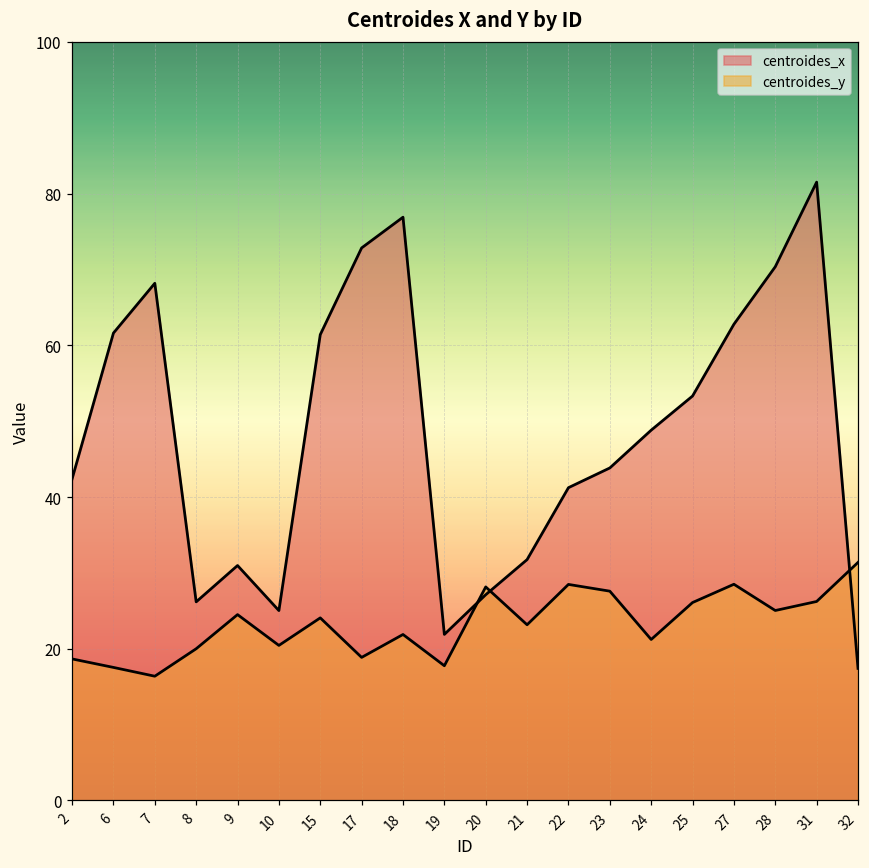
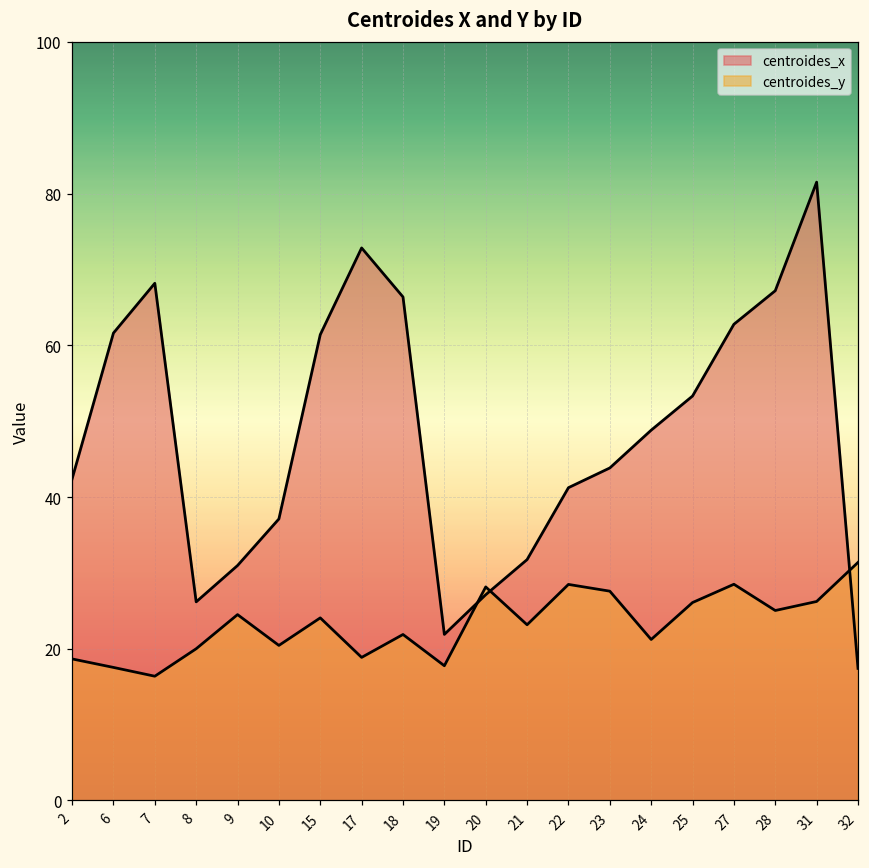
centroides_x, 10: 25 -> 37
centroides_x, 18: 77 -> 66
centroides_x, 28: 70 -> 67
